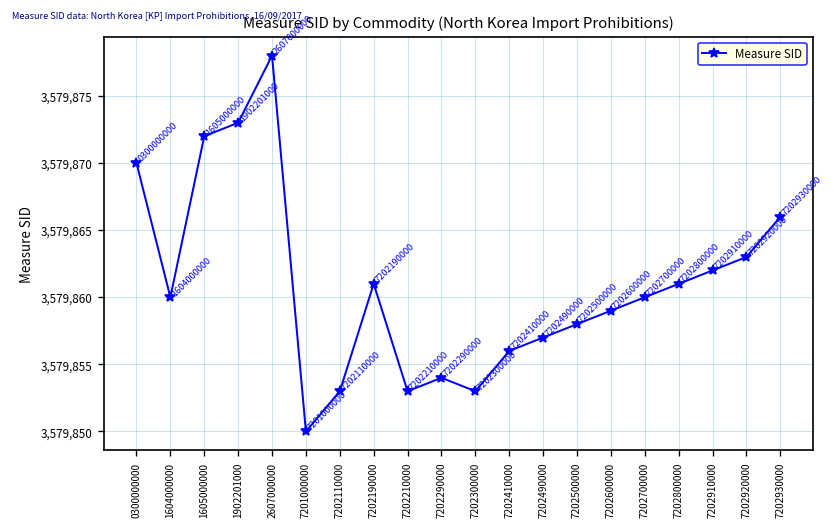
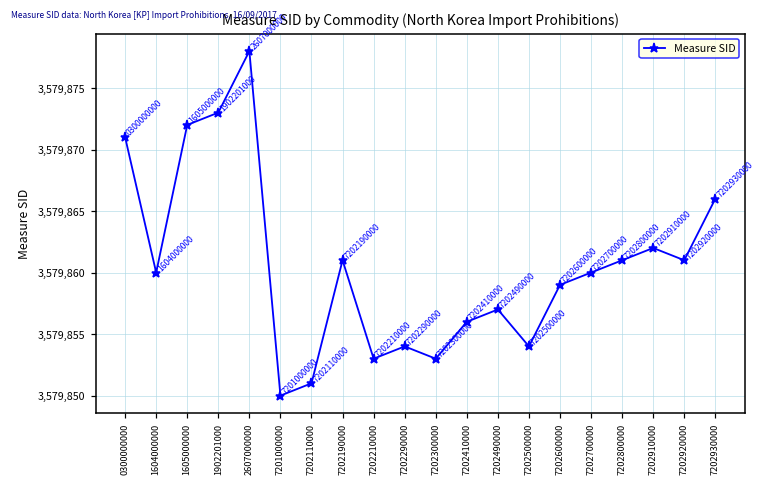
0300000000: 3,579,870 -> 3,579,871
7202110000: 3,579,853 -> 3,579,851
7202500000: 3,579,858 -> 3,579,854
7202920000: 3,579,863 -> 3,579,861
